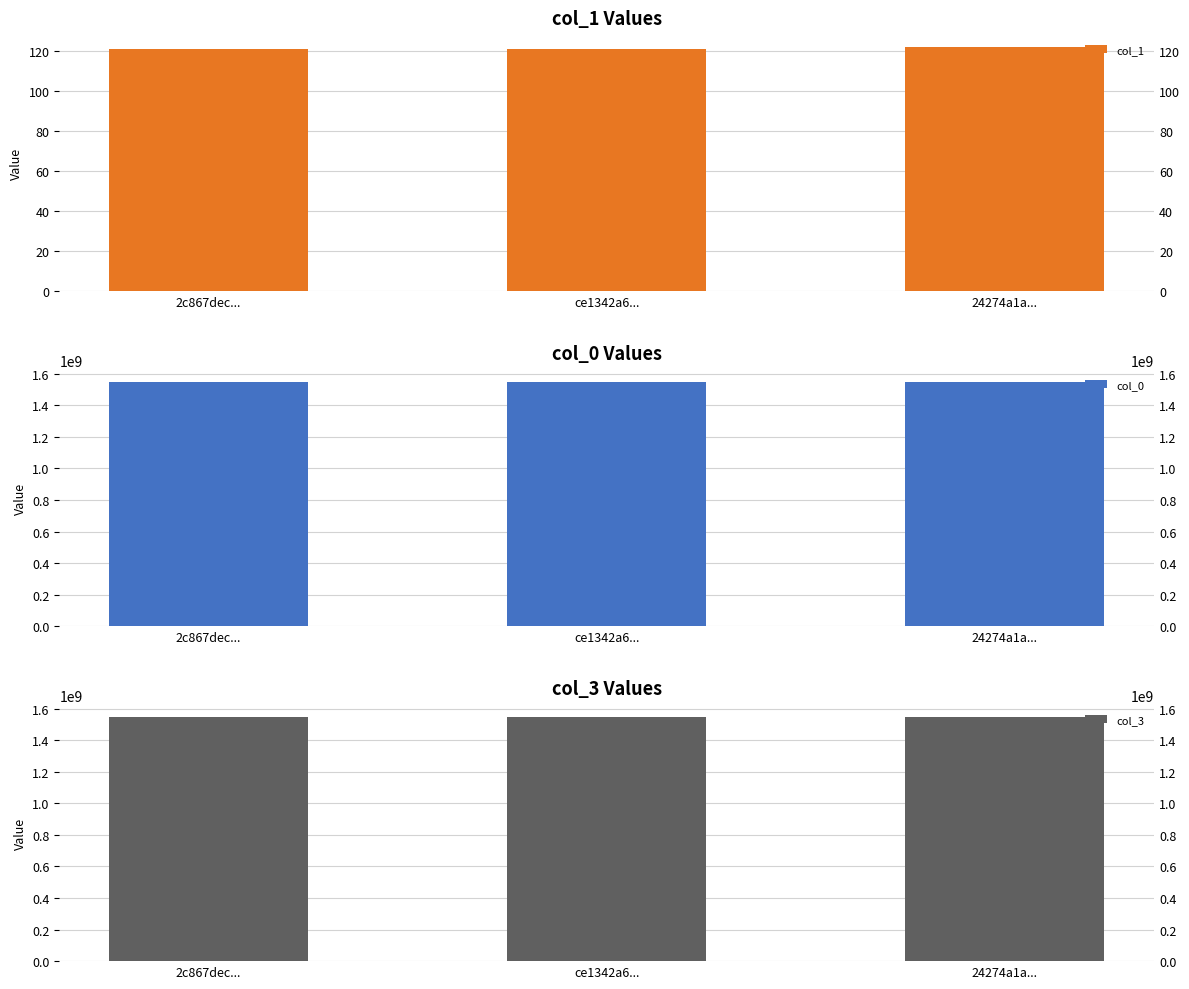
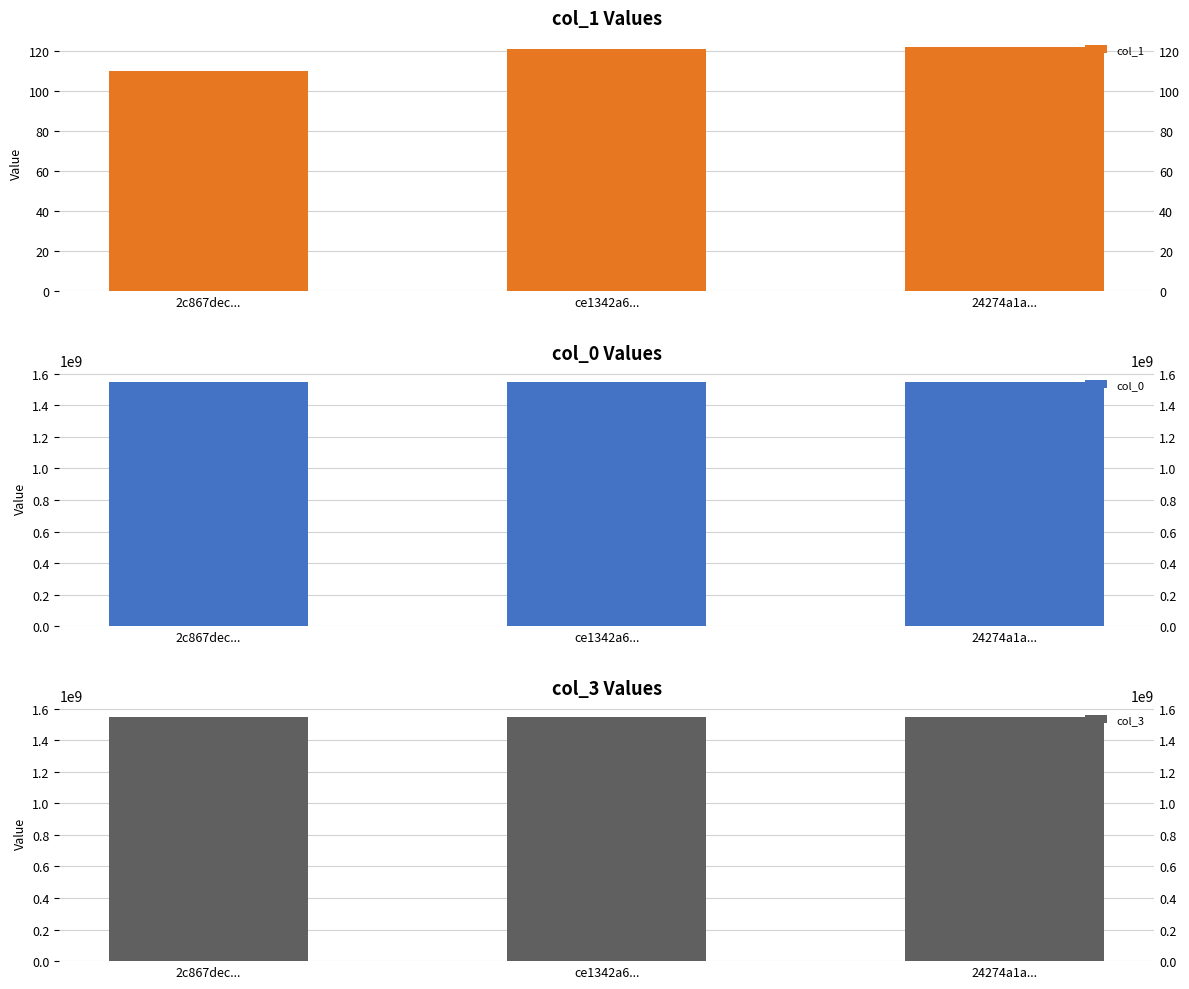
col_1 Values, 2c867dec...: 121 -> 110
